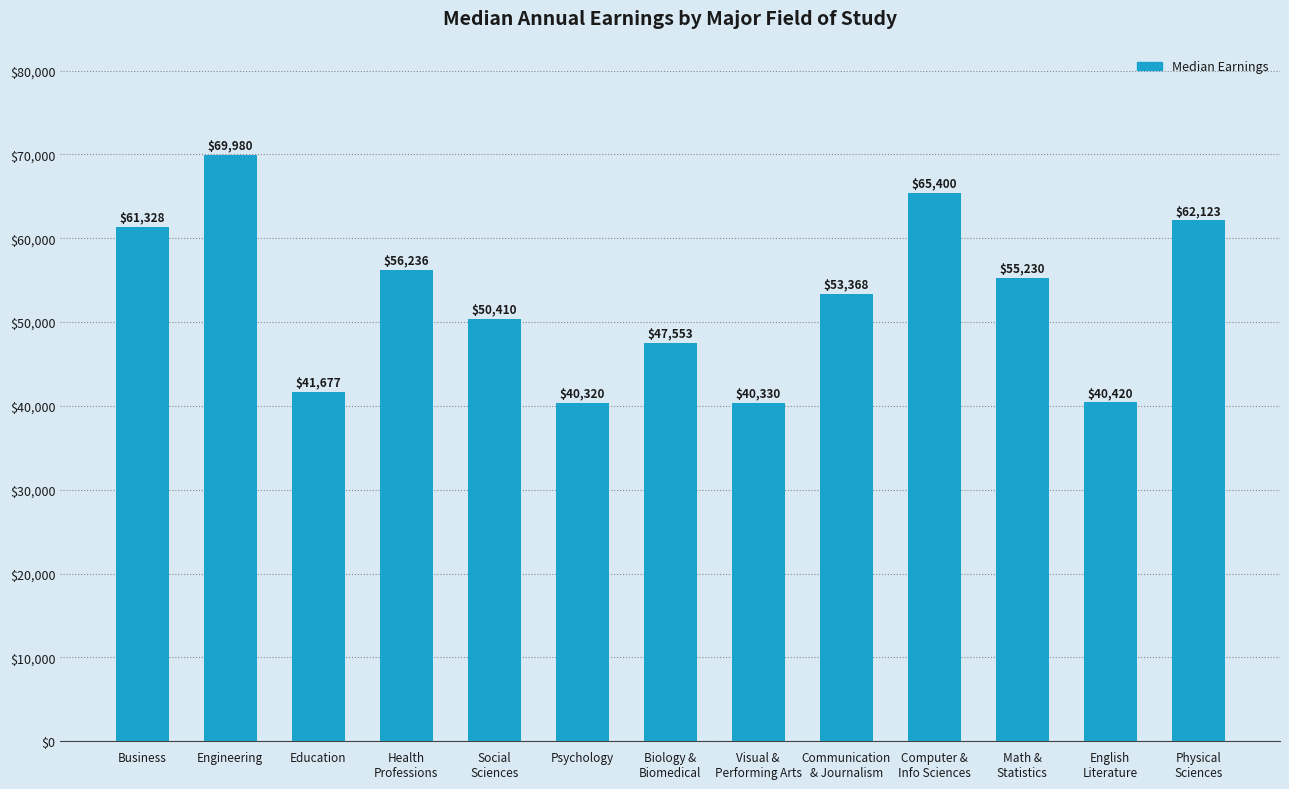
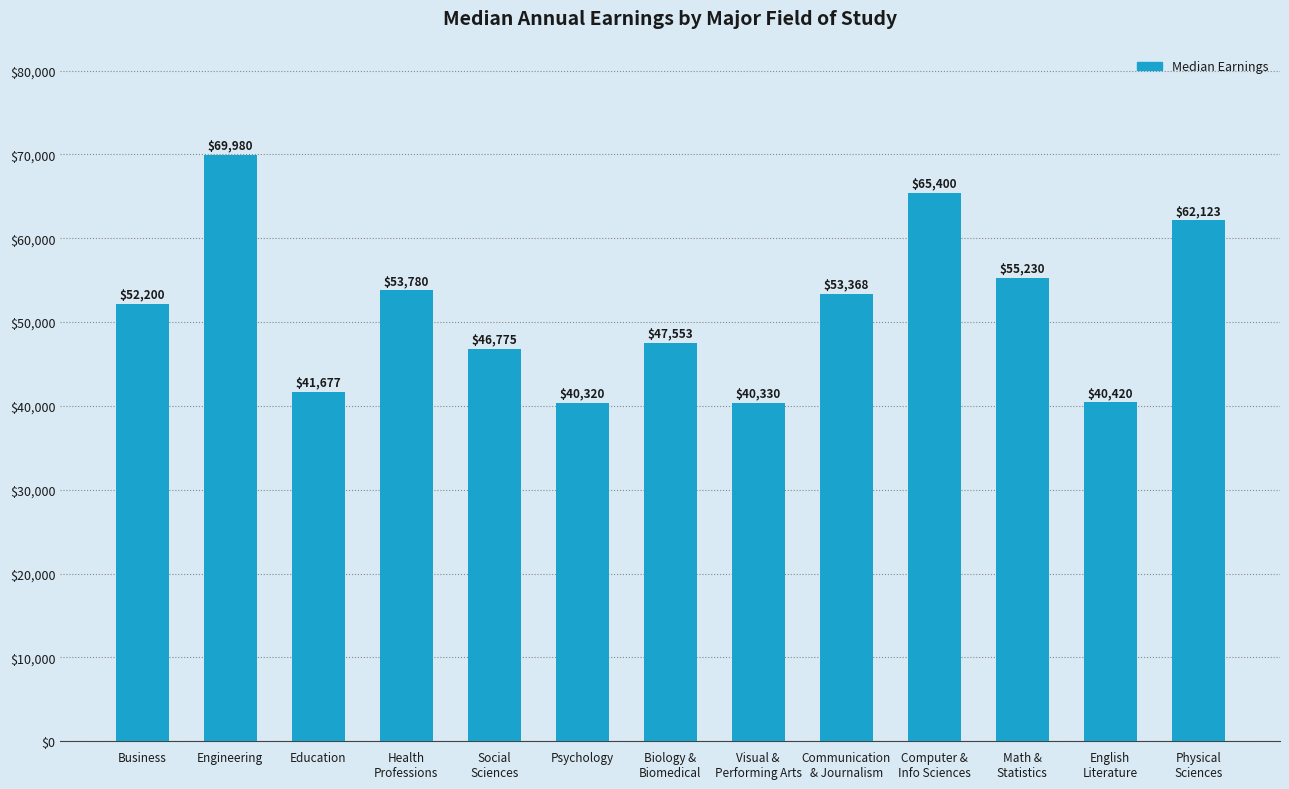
Business: $61,328 -> $52,200
Health Professions: $56,236 -> $53,780
Social Sciences: $50,410 -> $46,775
